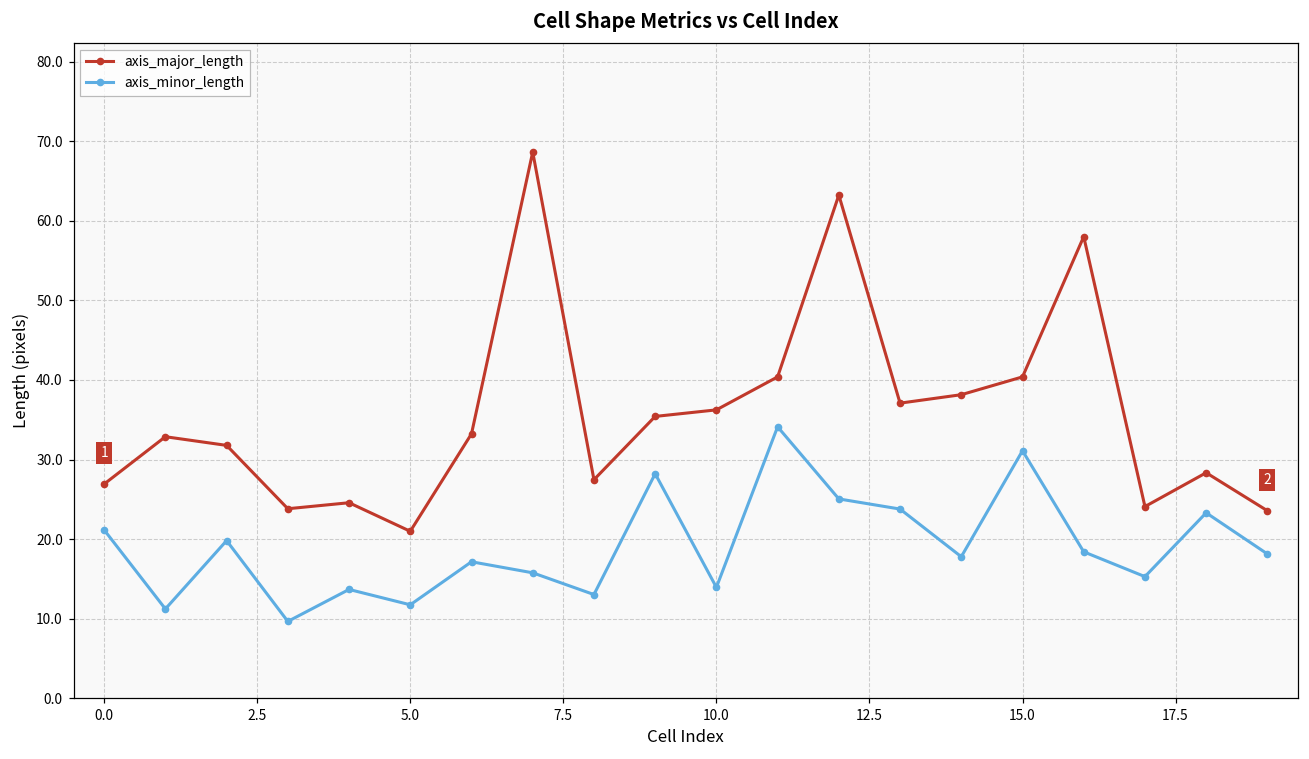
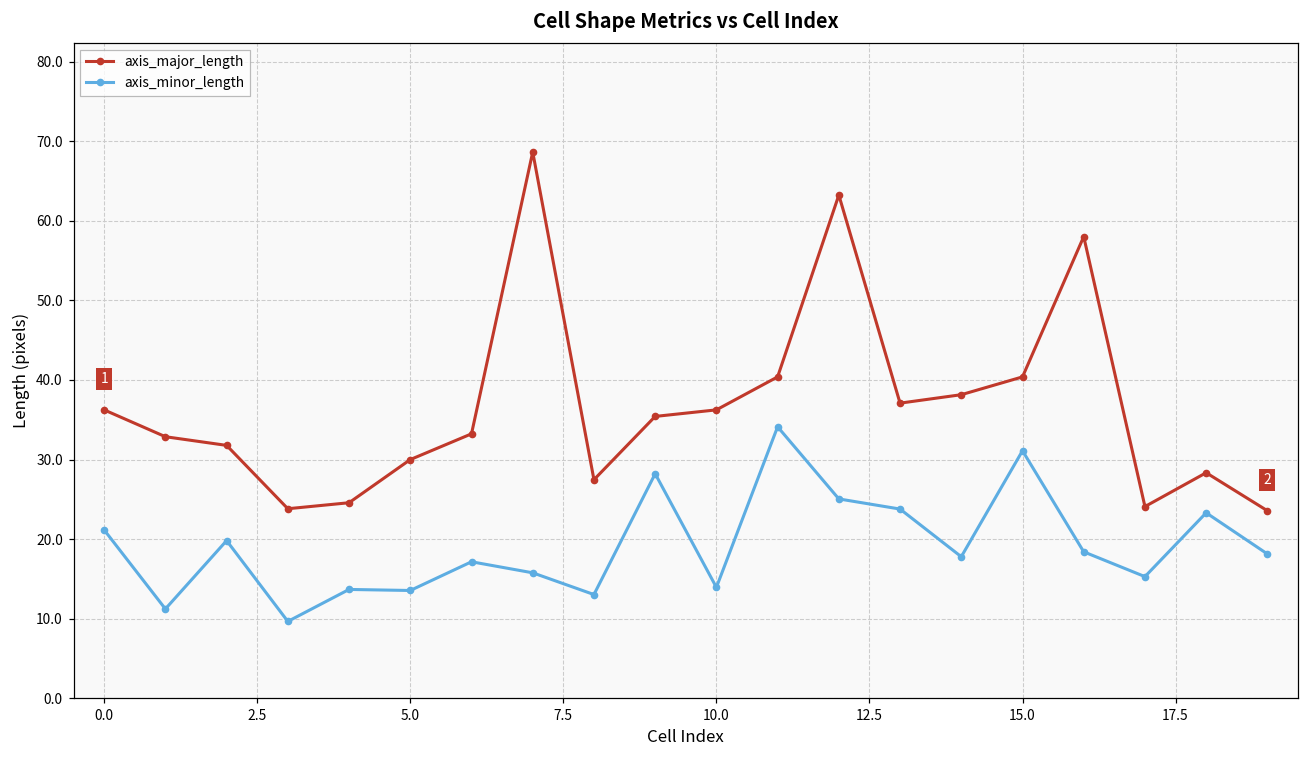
axis_major_length, 0.0: 27 -> 36
axis_major_length, 5.0: 21 -> 30
axis_minor_length, 5.0: 12 -> 14
